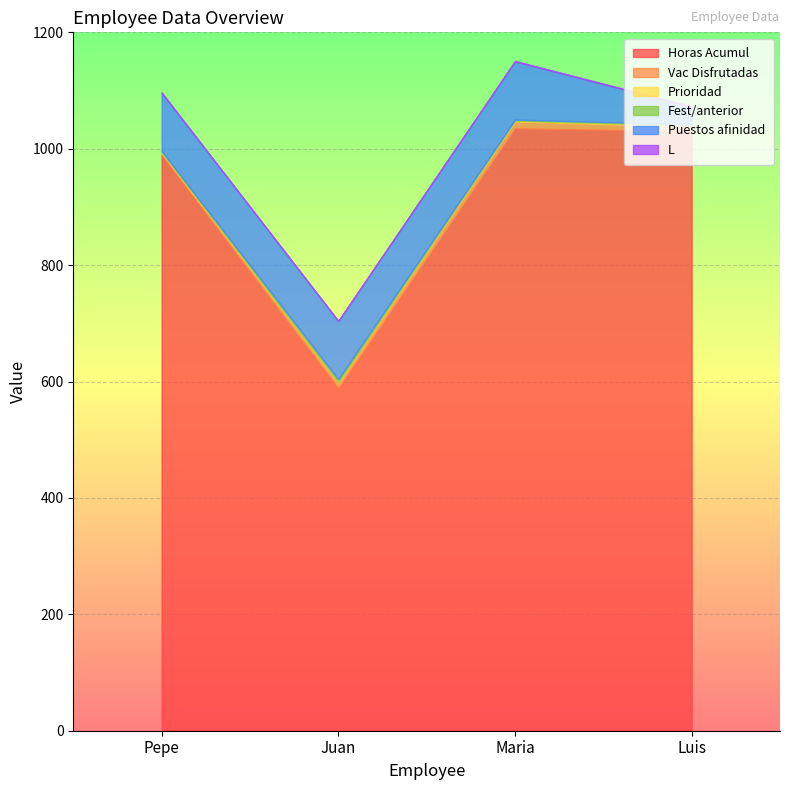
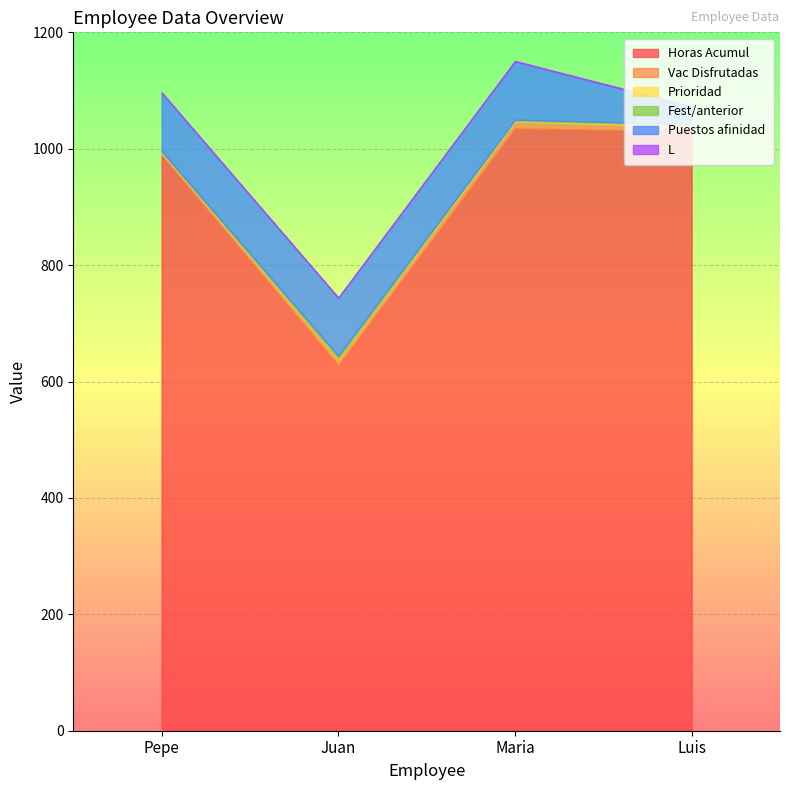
Horas Acumul, Juan: 590 -> 630
